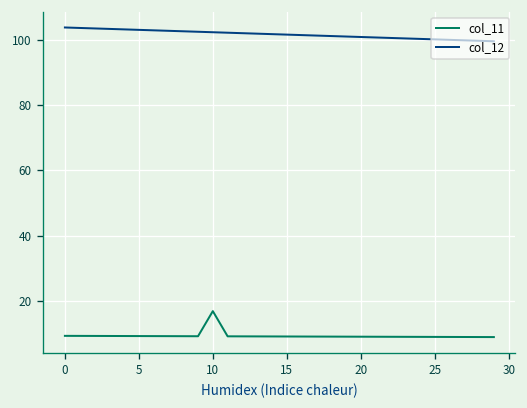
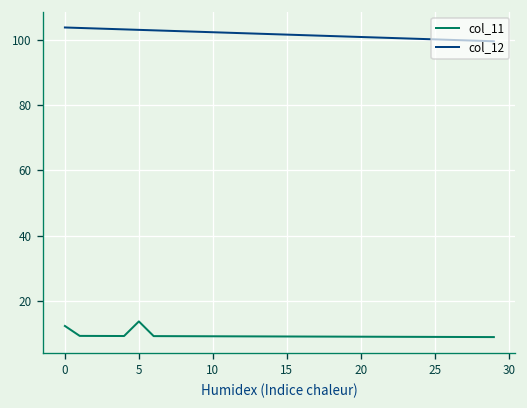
col_11, 0: 9 -> 12
col_11, 5: 9 -> 14
col_11, 10: 17 -> 9
